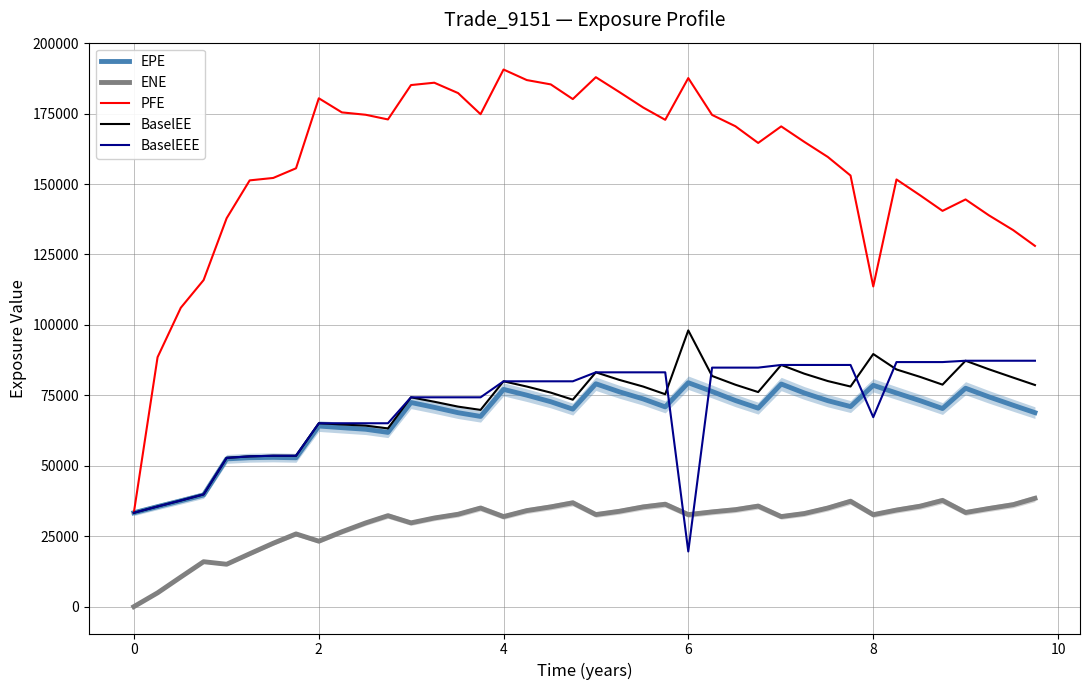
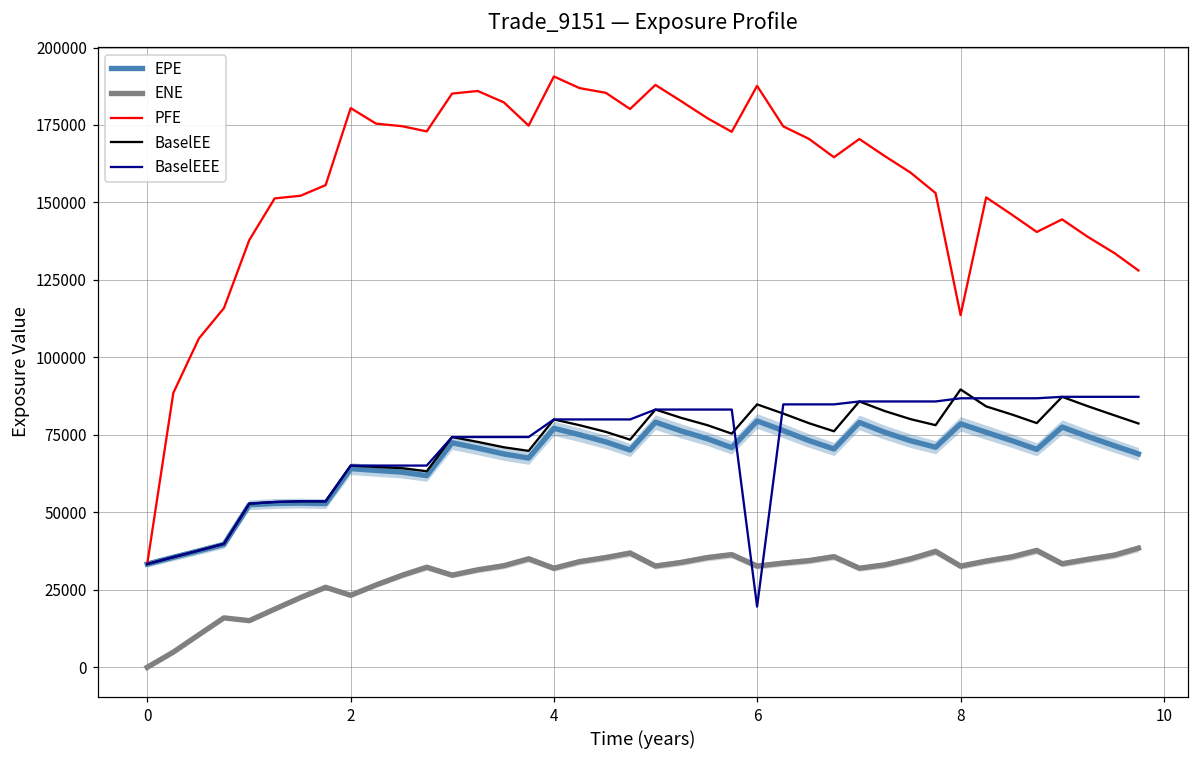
BaselEE, 6: 98000 -> 85000
BaselEEE, 8: 67000 -> 87000
